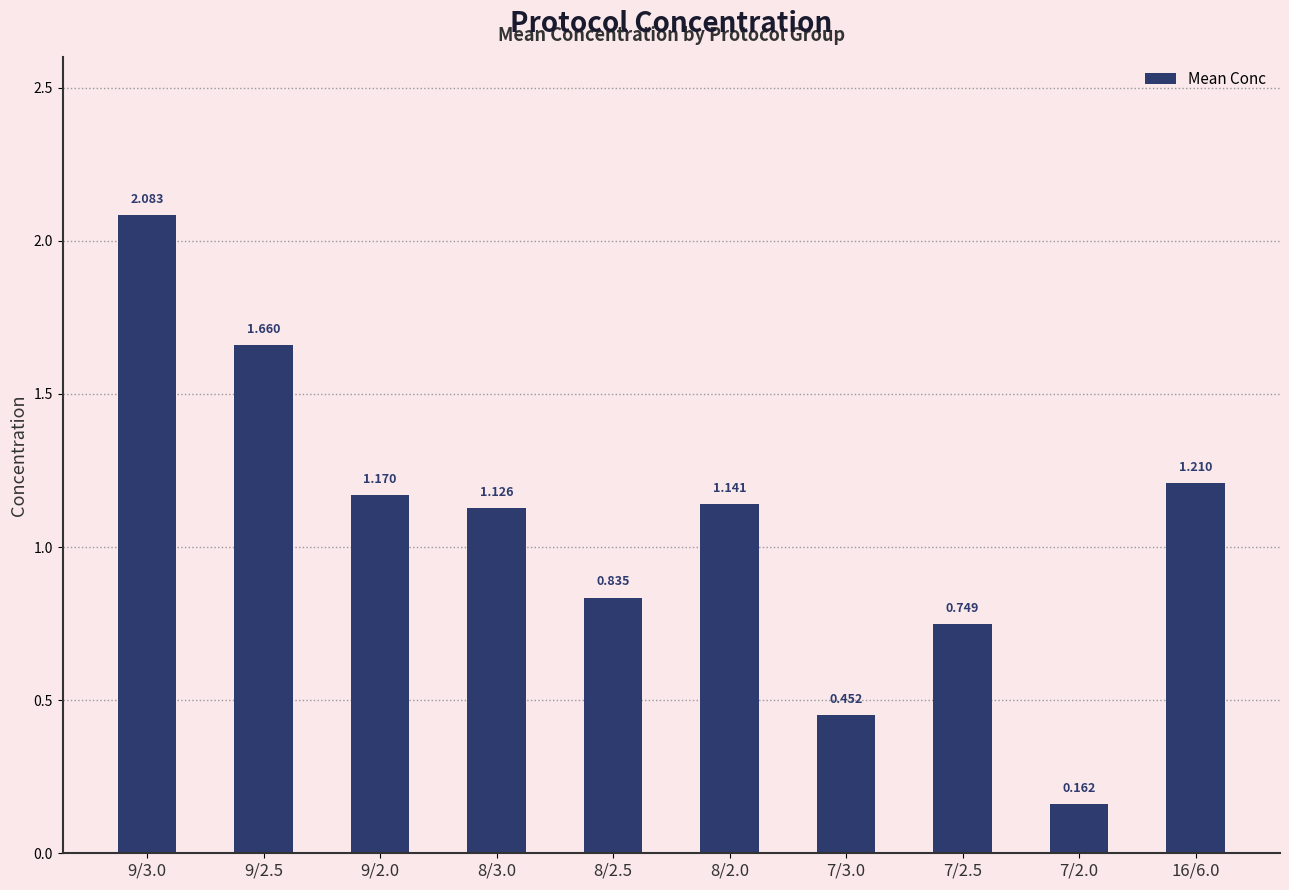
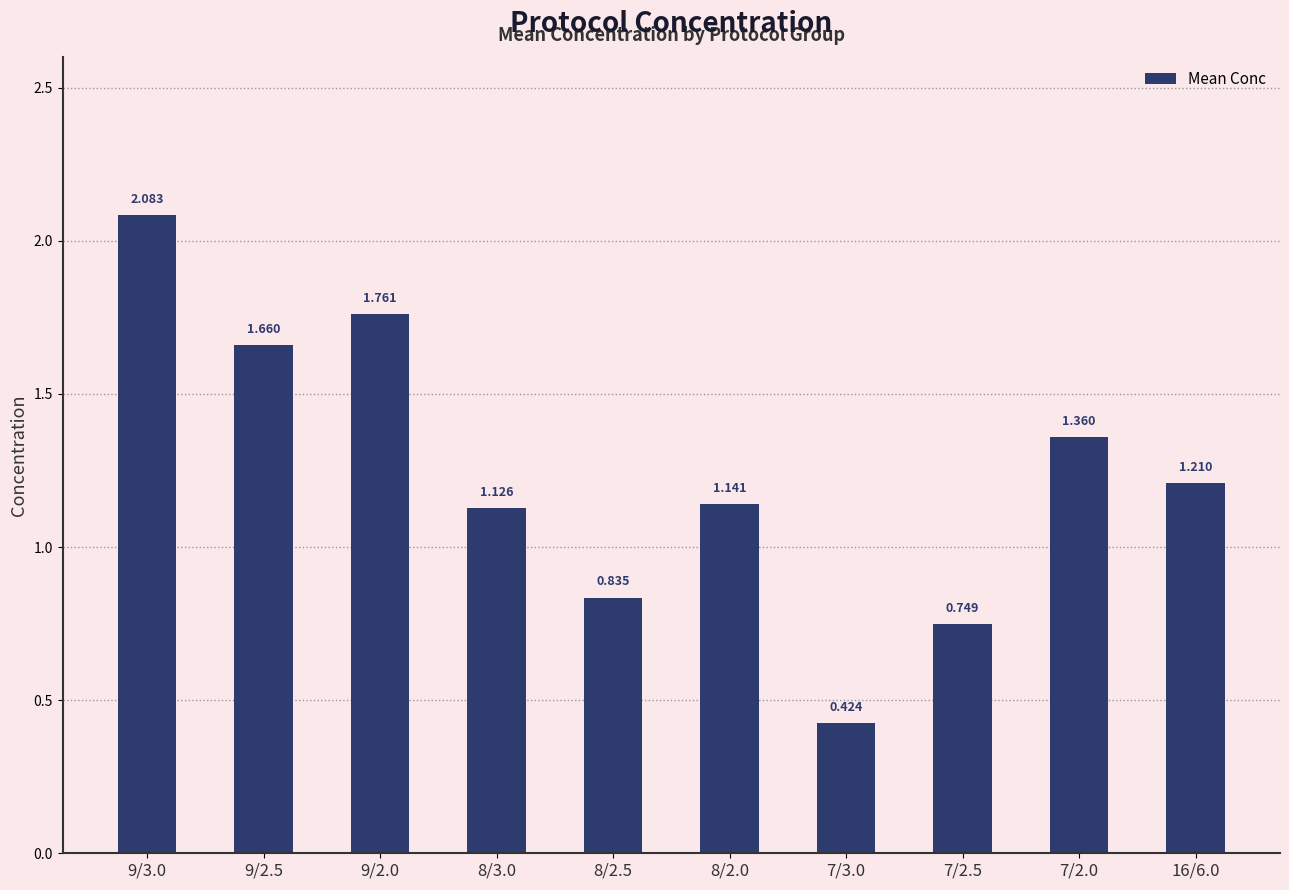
9/2.0: 1.170 -> 1.761
7/3.0: 0.452 -> 0.424
7/2.0: 0.162 -> 1.360
